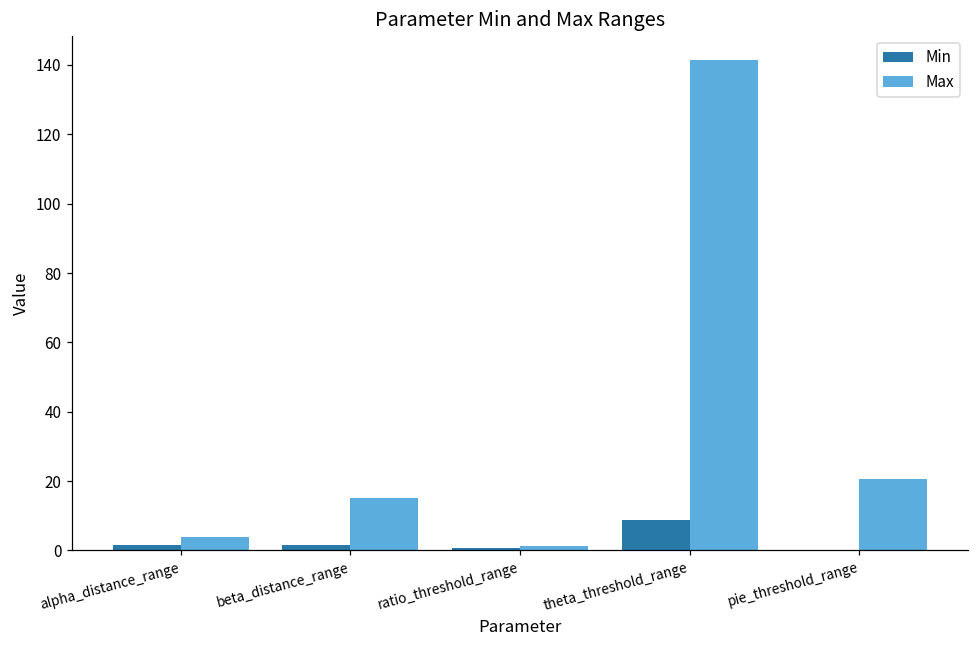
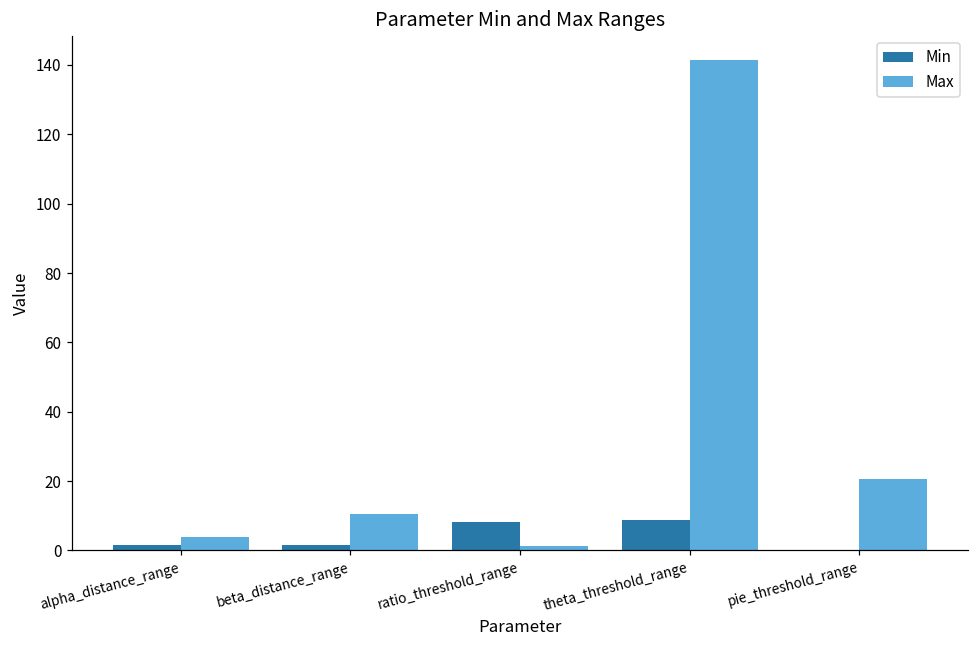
Max, beta_distance_range: 15 -> 10
Min, ratio_threshold_range: 1 -> 8
